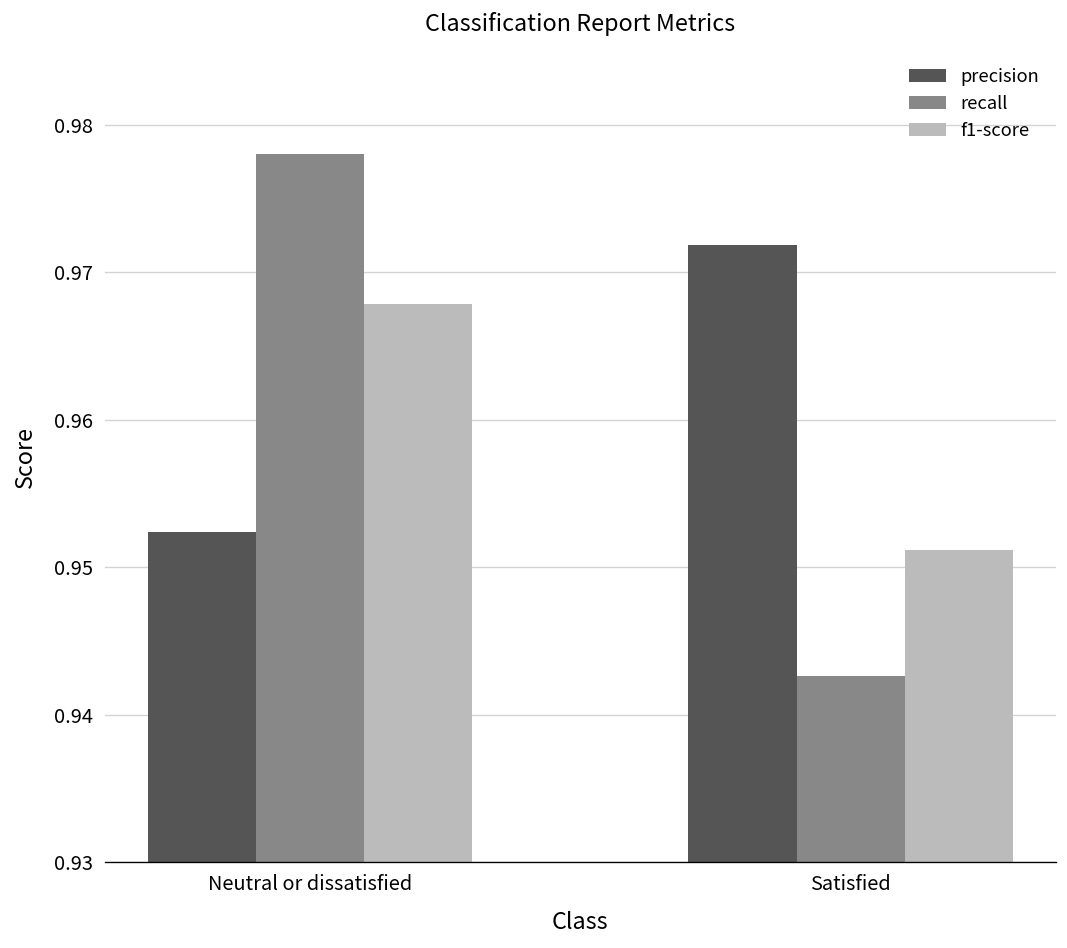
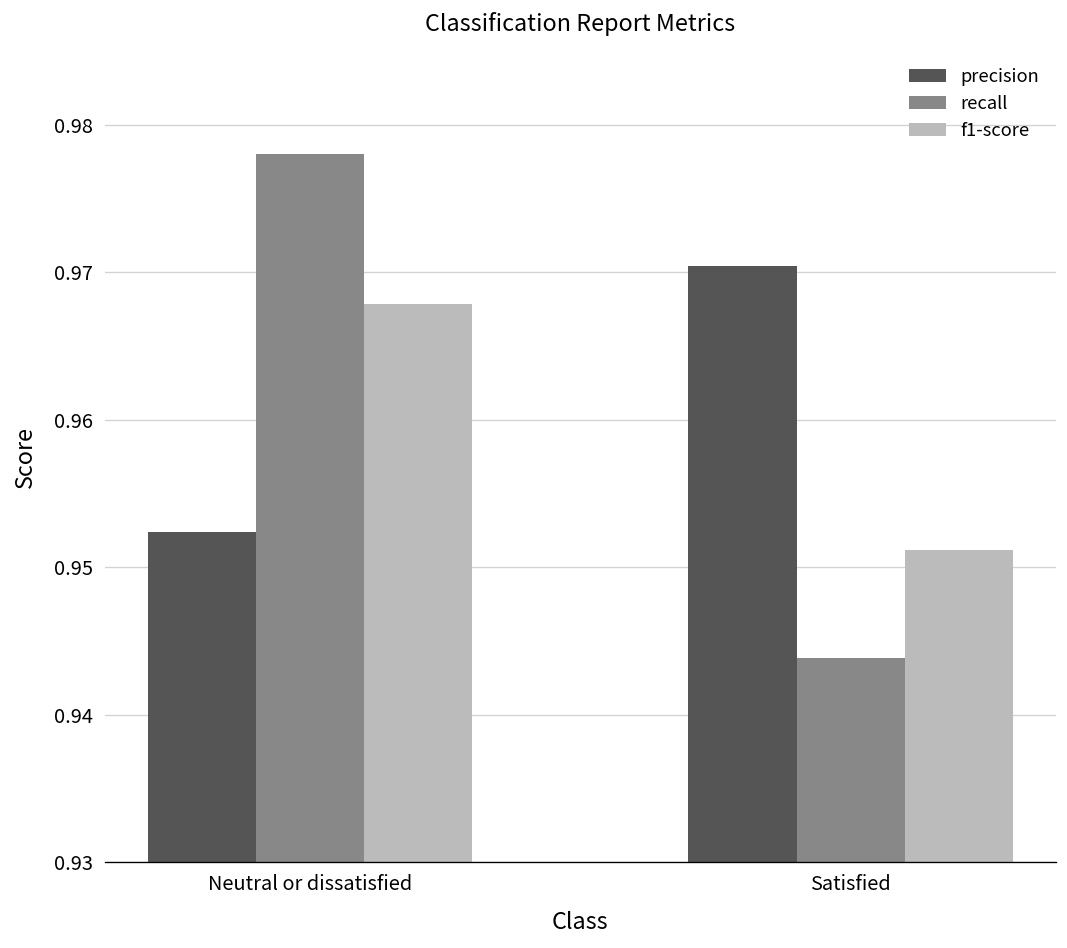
precision, Satisfied: 0.9718 -> 0.9704
recall, Satisfied: 0.9426 -> 0.9438
